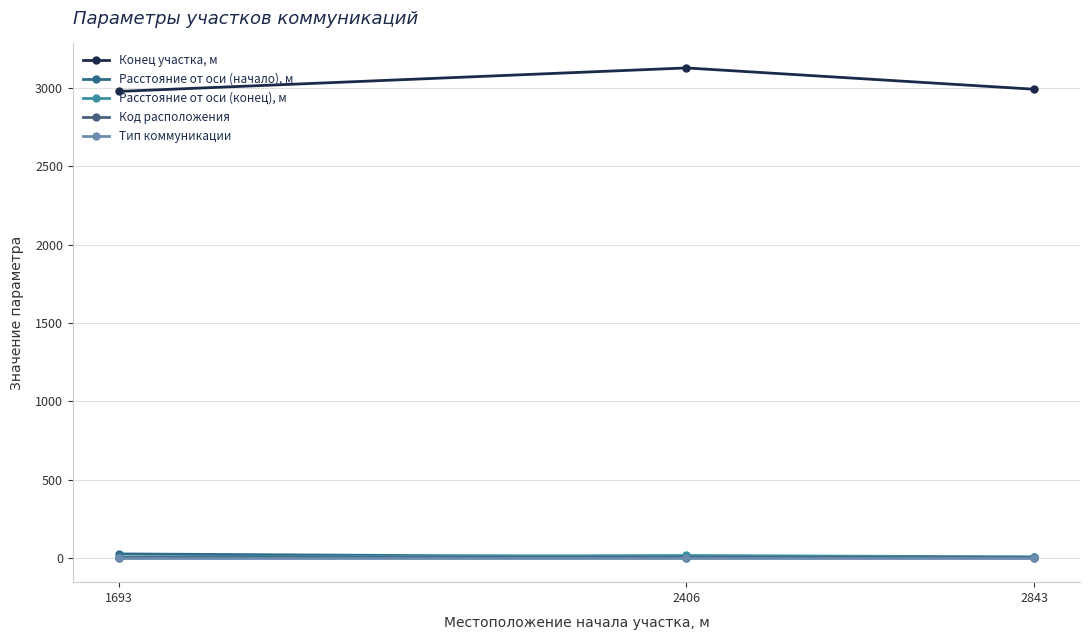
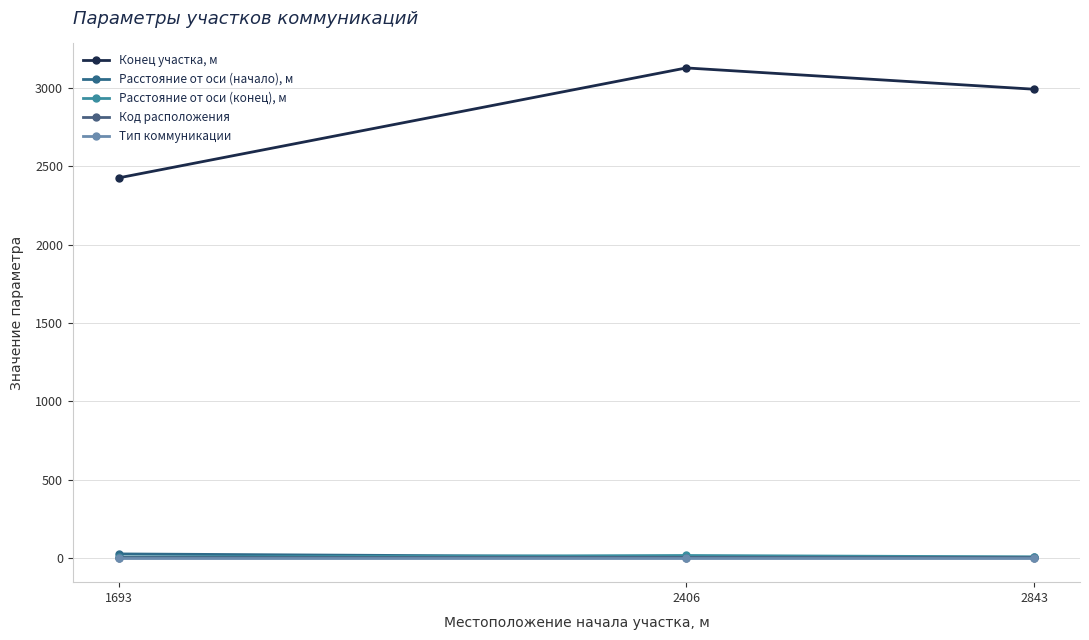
Конец участка, м, 1693: 2980 -> 2430
